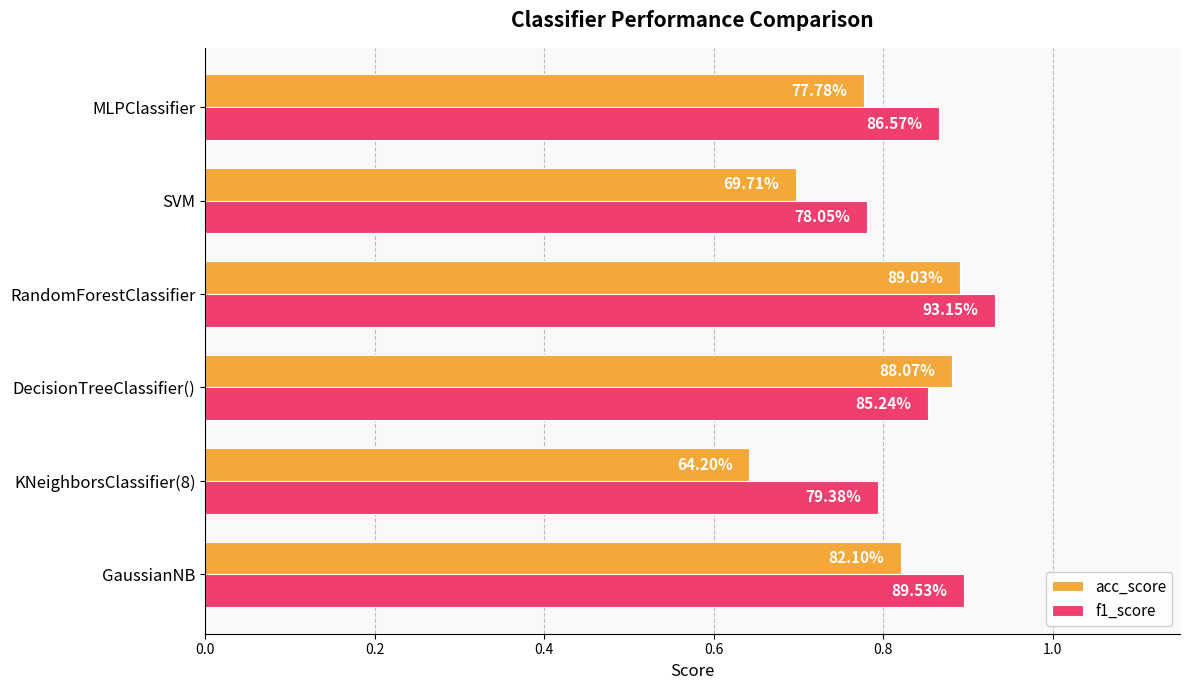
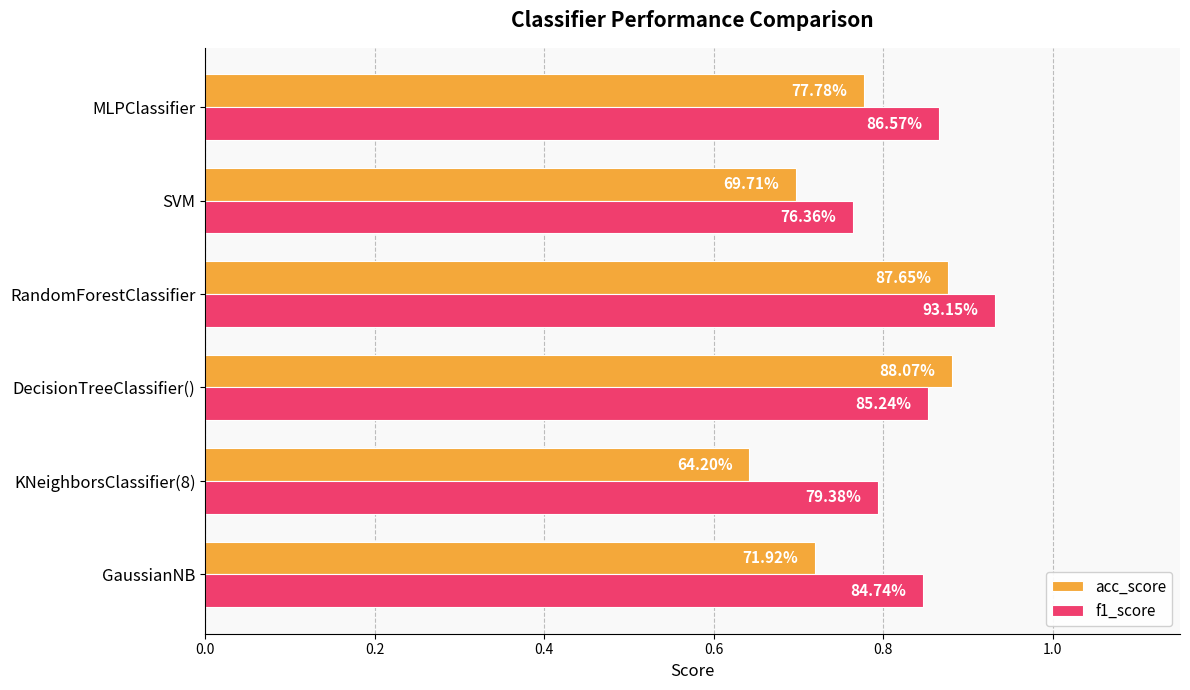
f1_score, SVM: 78.05% -> 76.36%
acc_score, RandomForestClassifier: 89.03% -> 87.65%
acc_score, GaussianNB: 82.10% -> 71.92%
f1_score, GaussianNB: 89.53% -> 84.74%
